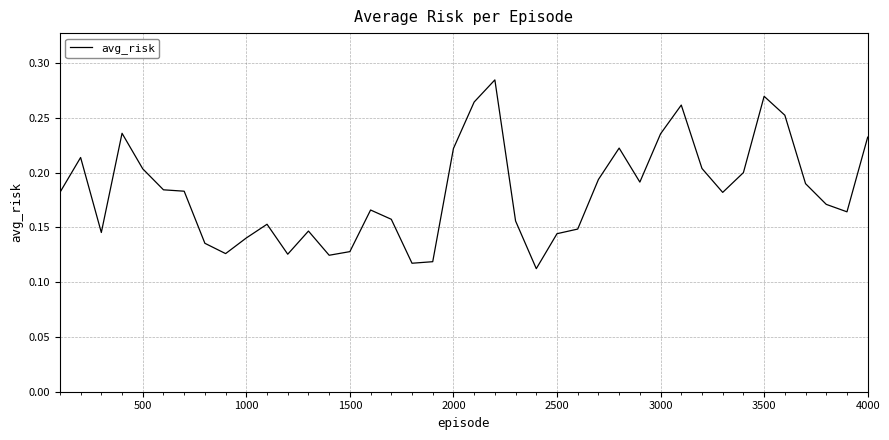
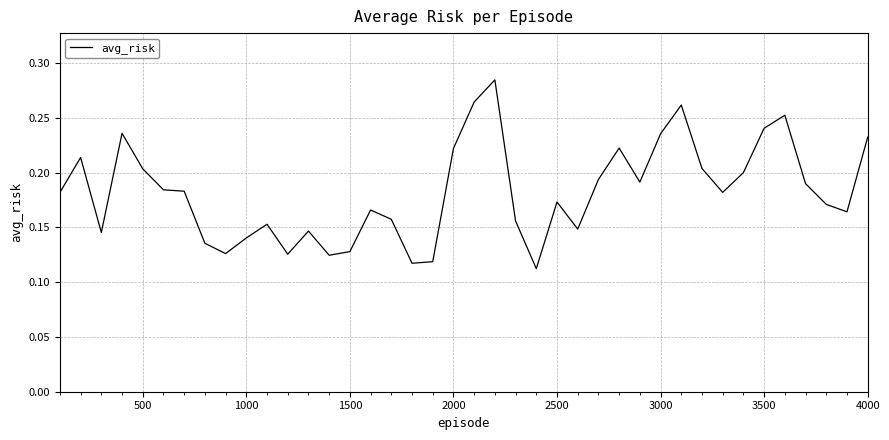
2500: 0.144 -> 0.173
3500: 0.270 -> 0.240
